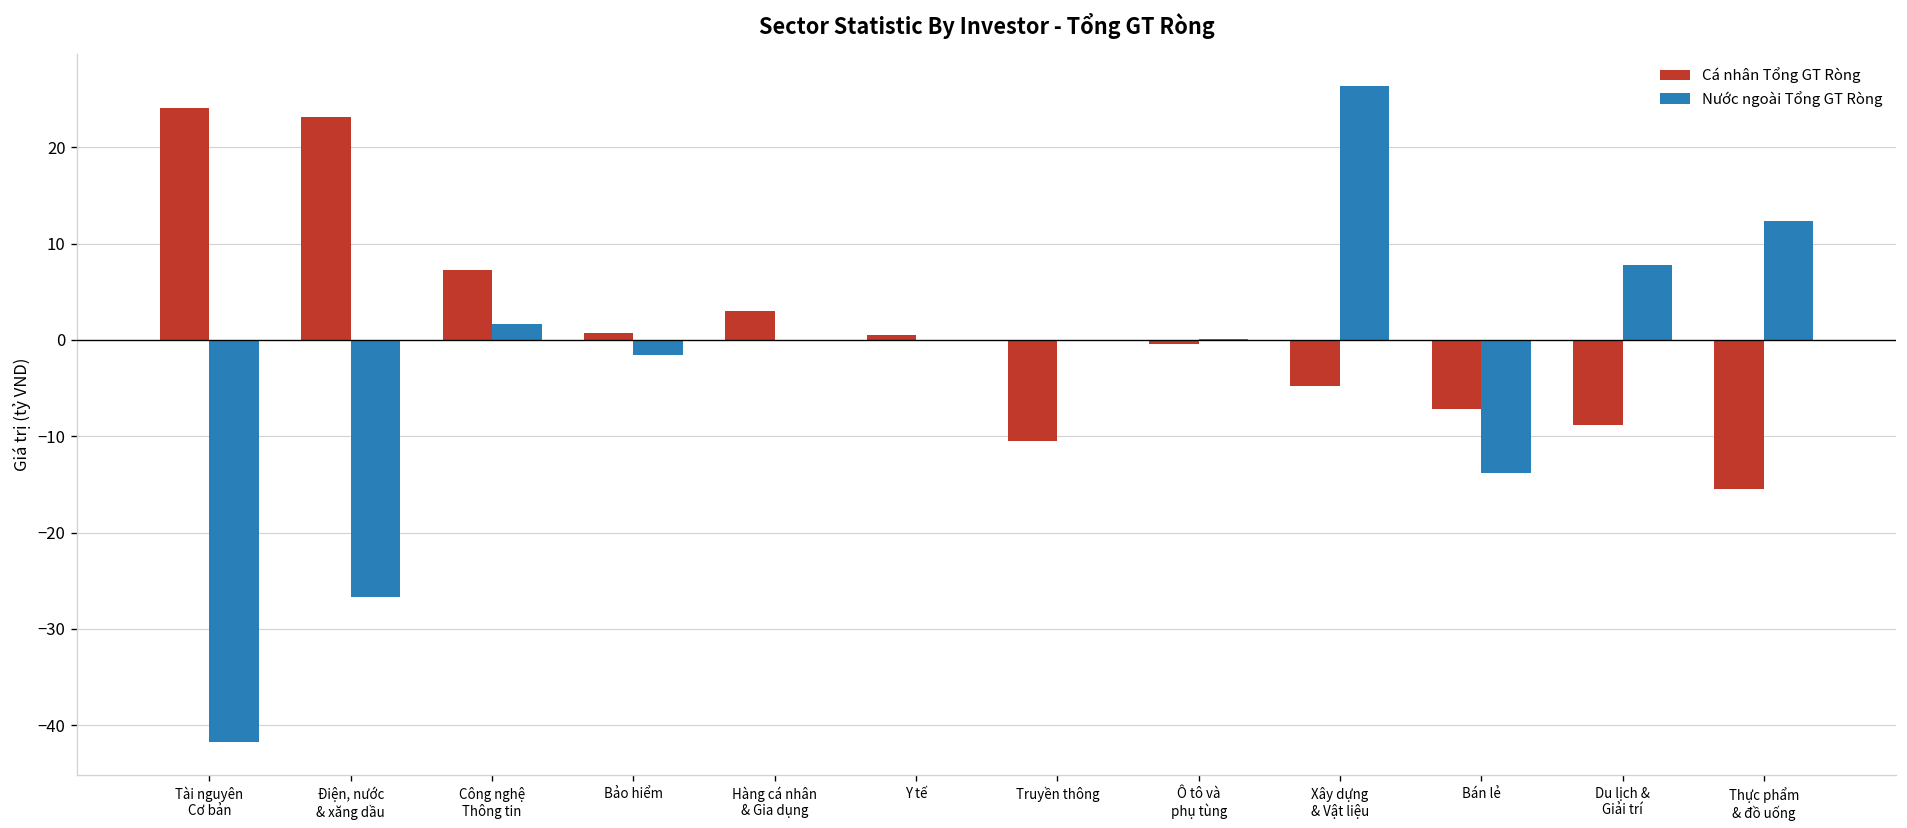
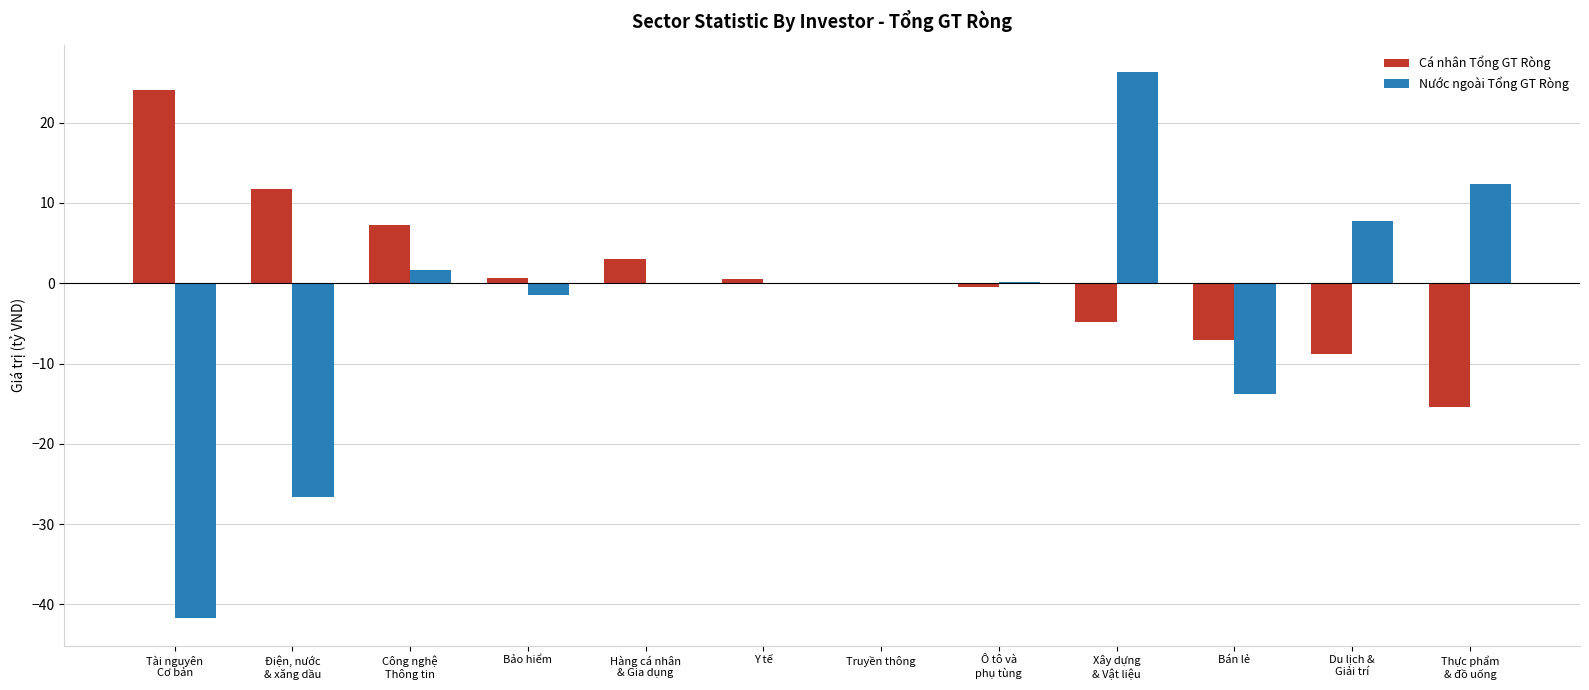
Cá nhân Tổng GT Ròng, Điện, nước & xăng dầu: 23 -> 12
Cá nhân Tổng GT Ròng, Truyền thông: -10 -> 0
